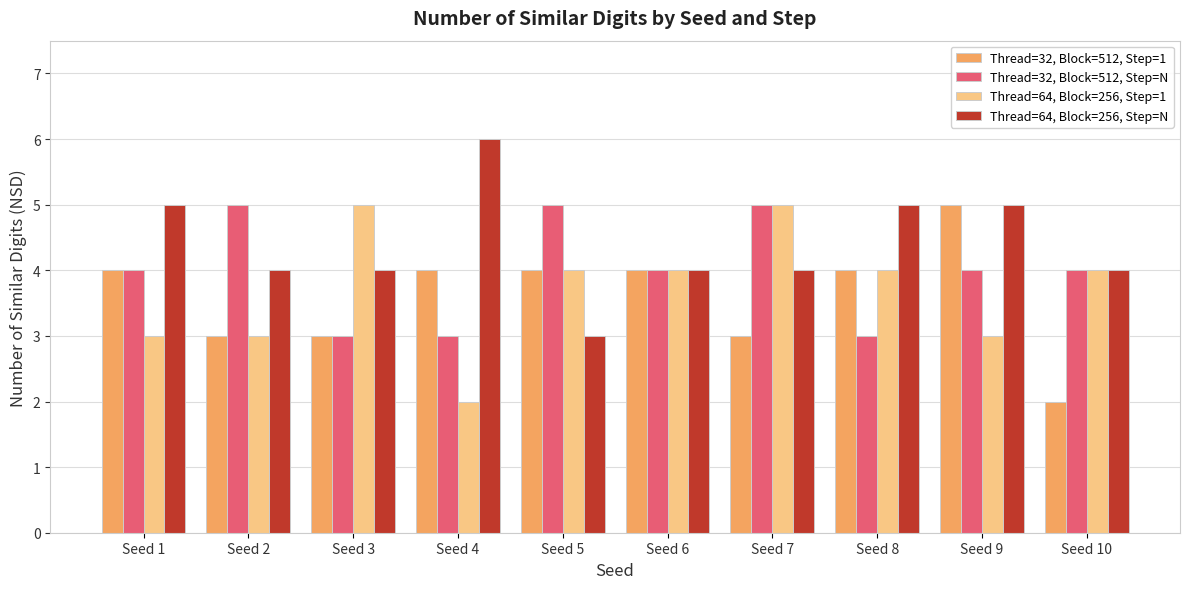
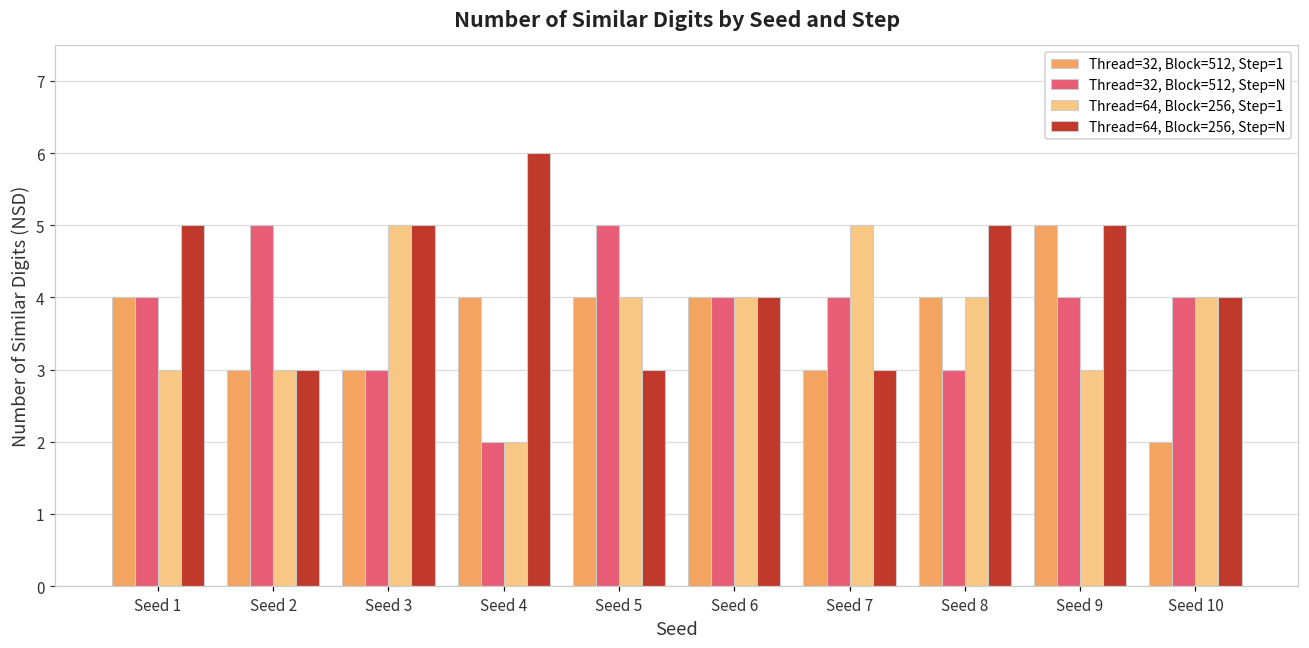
Thread=64, Block=256, Step=N, Seed 2: 4 -> 3
Thread=64, Block=256, Step=N, Seed 3: 4 -> 5
Thread=32, Block=512, Step=N, Seed 4: 3 -> 2
Thread=32, Block=512, Step=N, Seed 7: 5 -> 4
Thread=64, Block=256, Step=N, Seed 7: 4 -> 3
